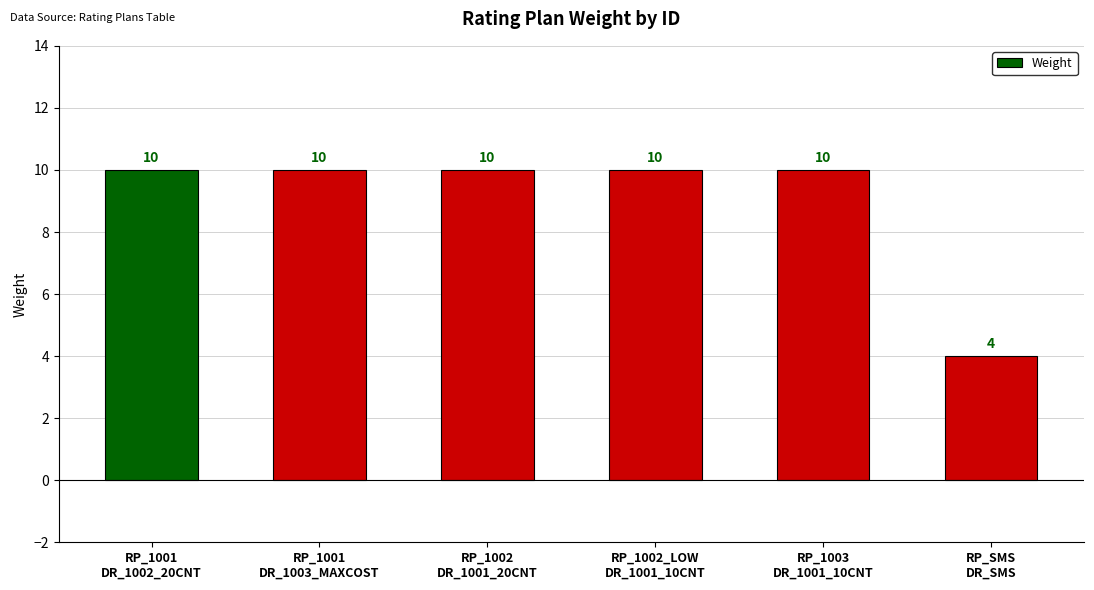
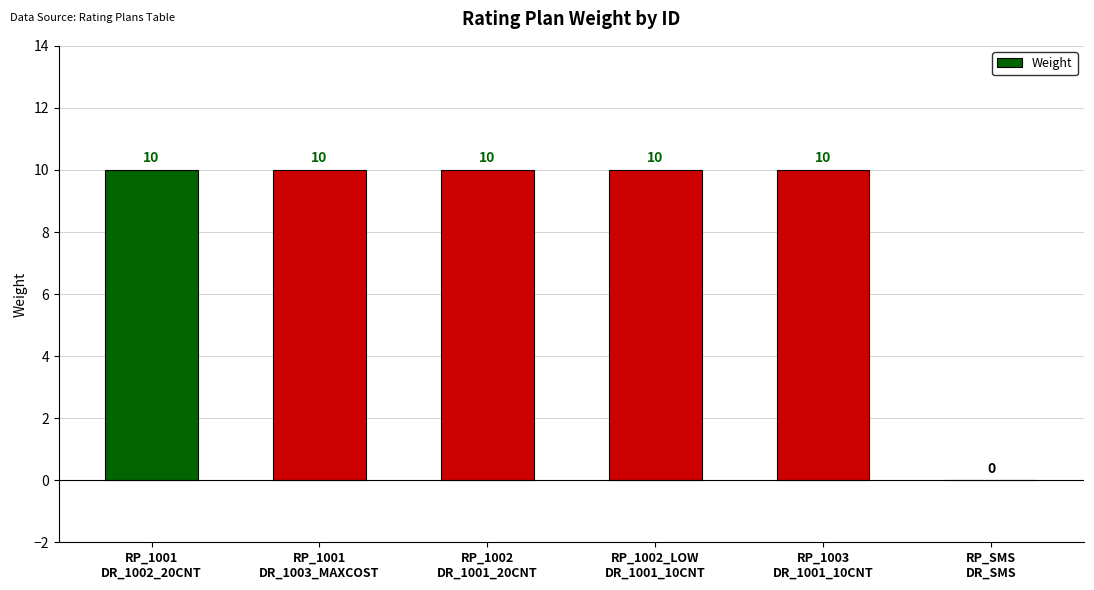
RP_SMS DR_SMS: 4 -> 0
